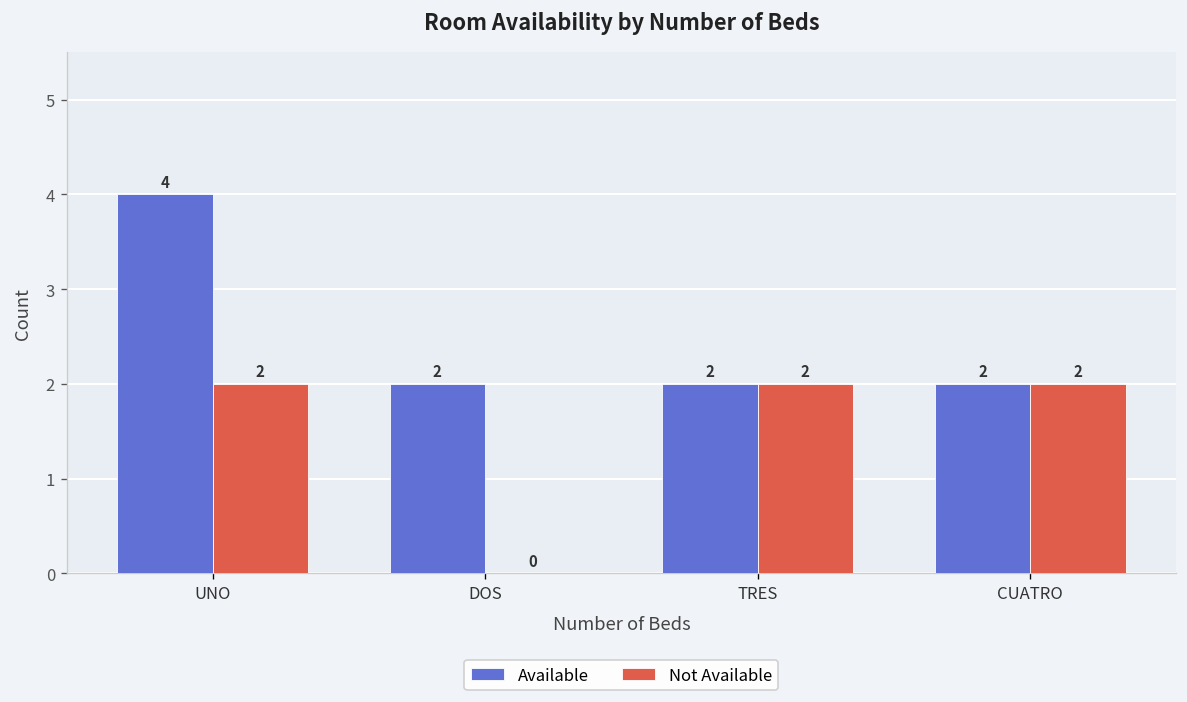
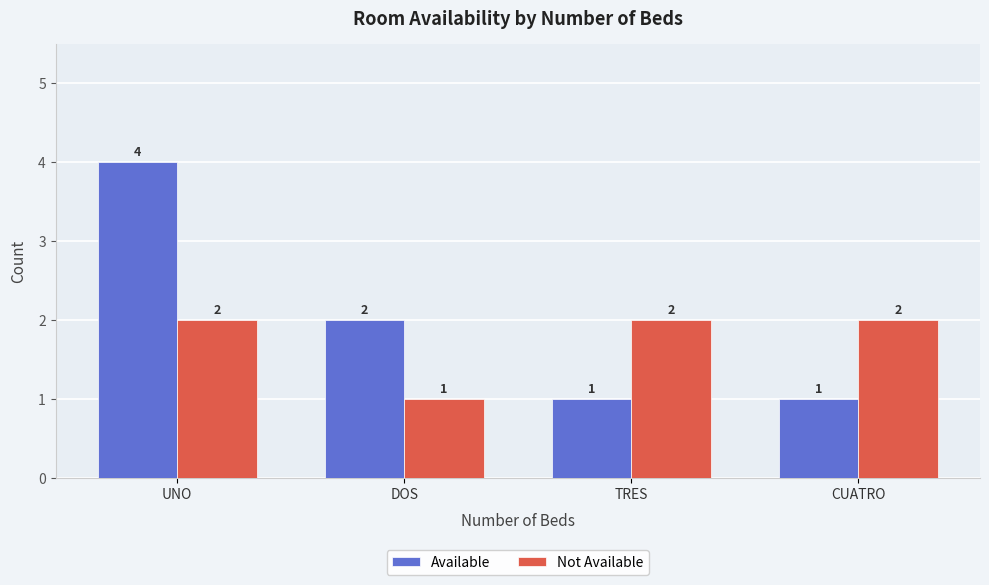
Not Available, DOS: 0 -> 1
Available, TRES: 2 -> 1
Available, CUATRO: 2 -> 1
